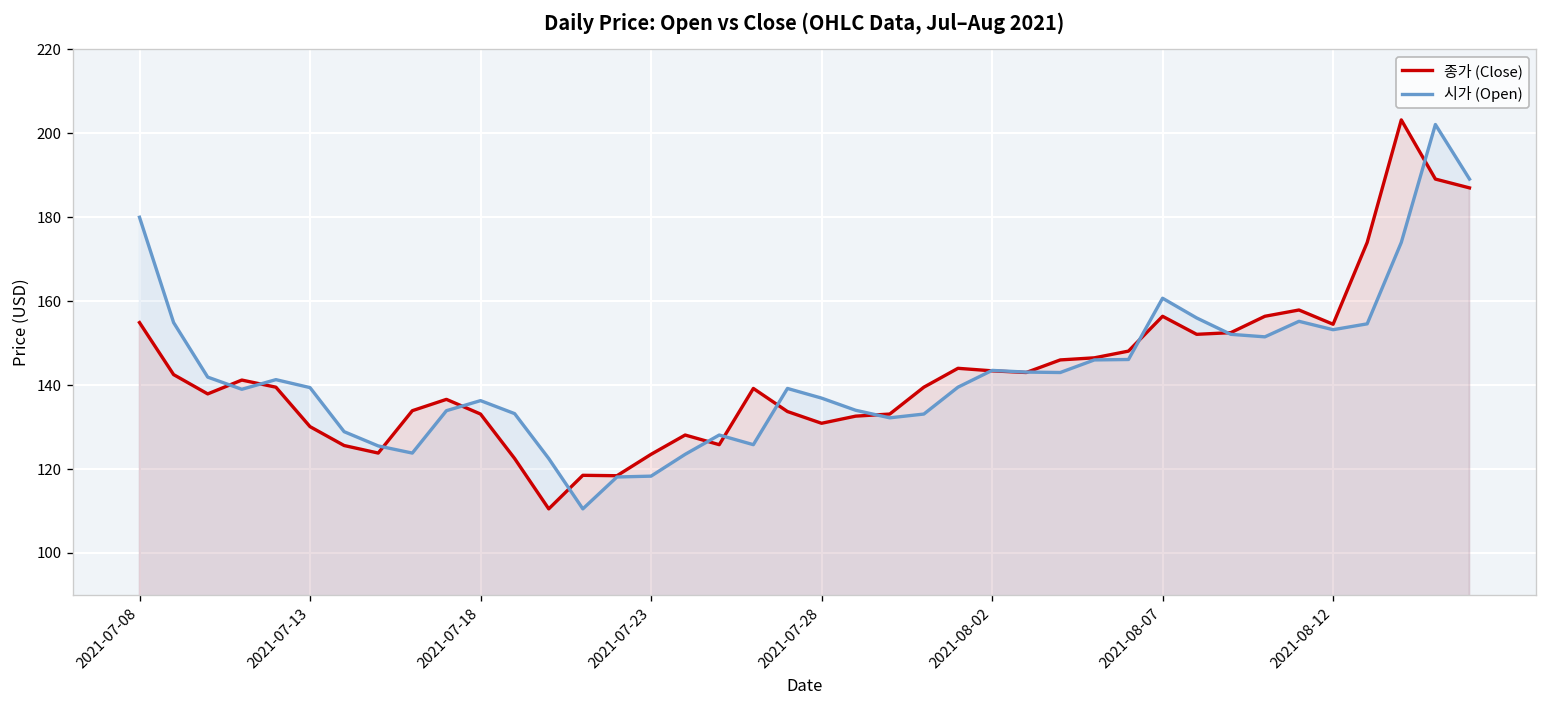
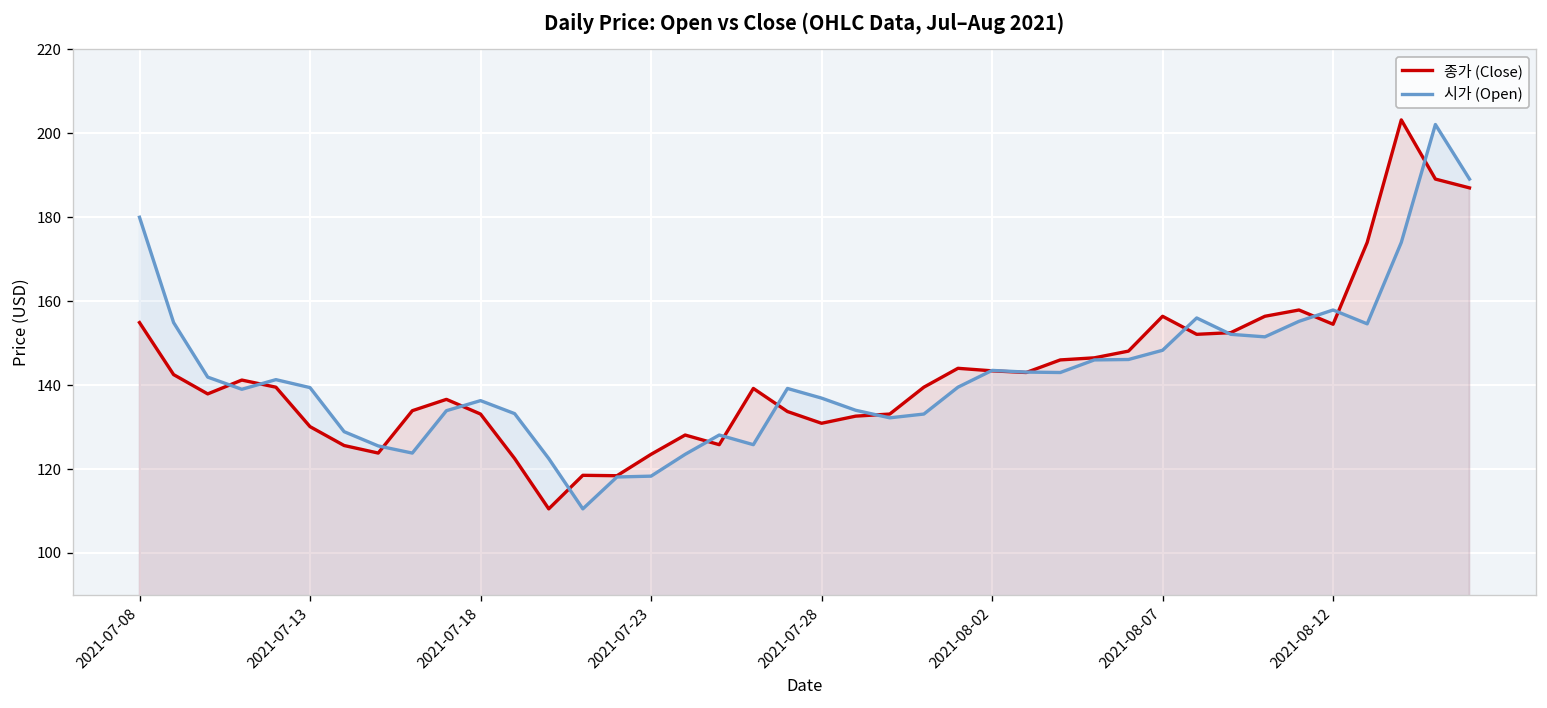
시가 (Open), 2021-08-07: 161 -> 148
시가 (Open), 2021-08-12: 153 -> 158
